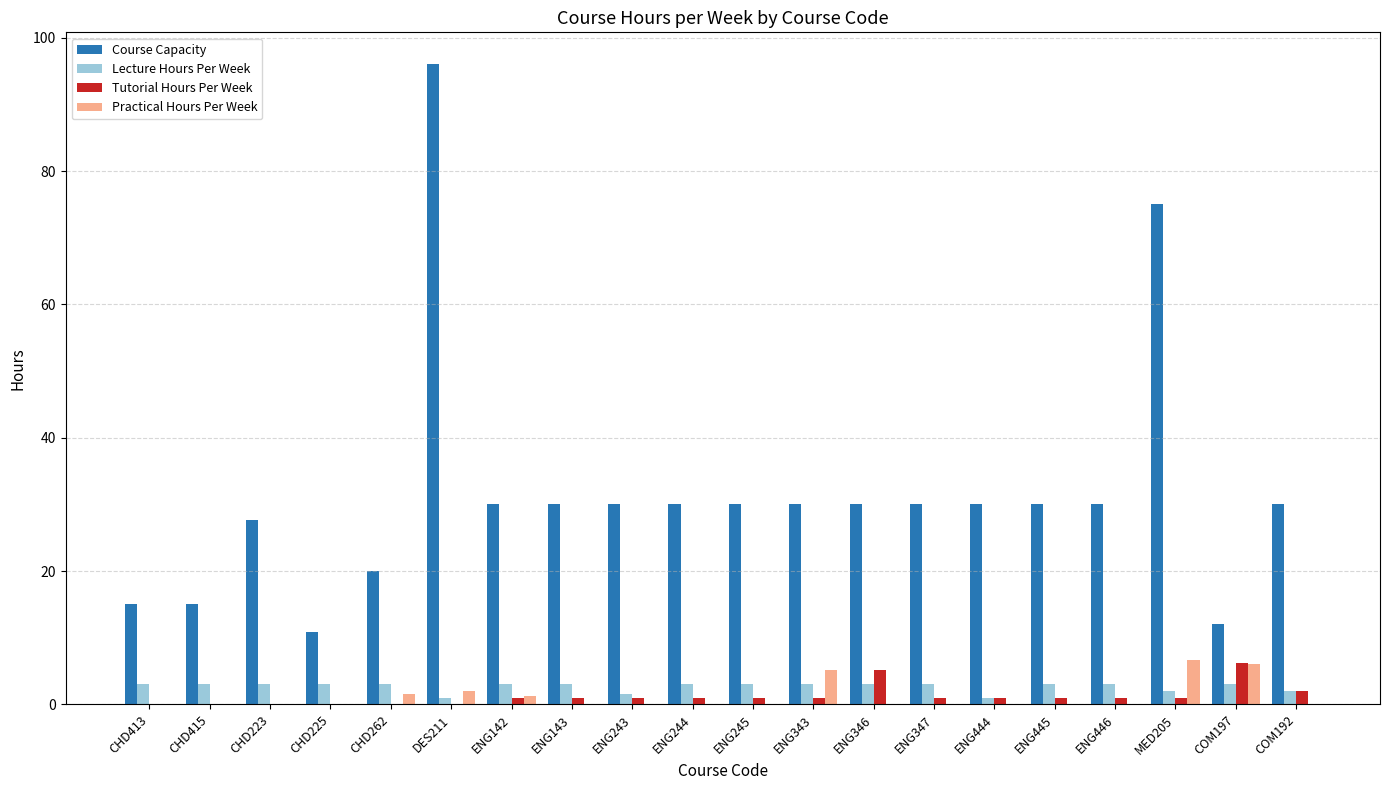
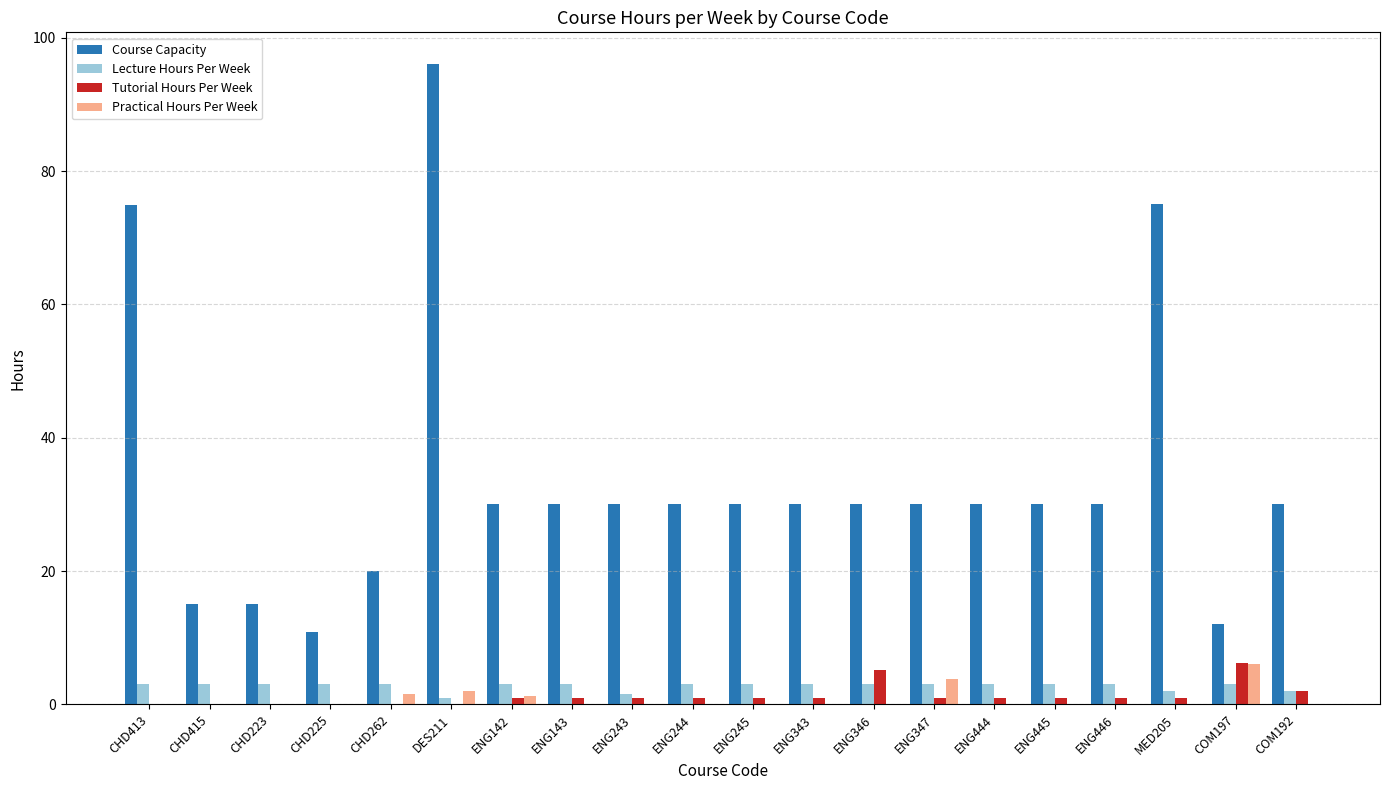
Course Capacity, CHD413: 15 -> 75
Course Capacity, CHD223: 28 -> 15
Practical Hours Per Week, ENG343: 5 -> 0
Practical Hours Per Week, ENG347: 0 -> 4
Lecture Hours Per Week, ENG444: 1 -> 3
Practical Hours Per Week, MED205: 7 -> 0
